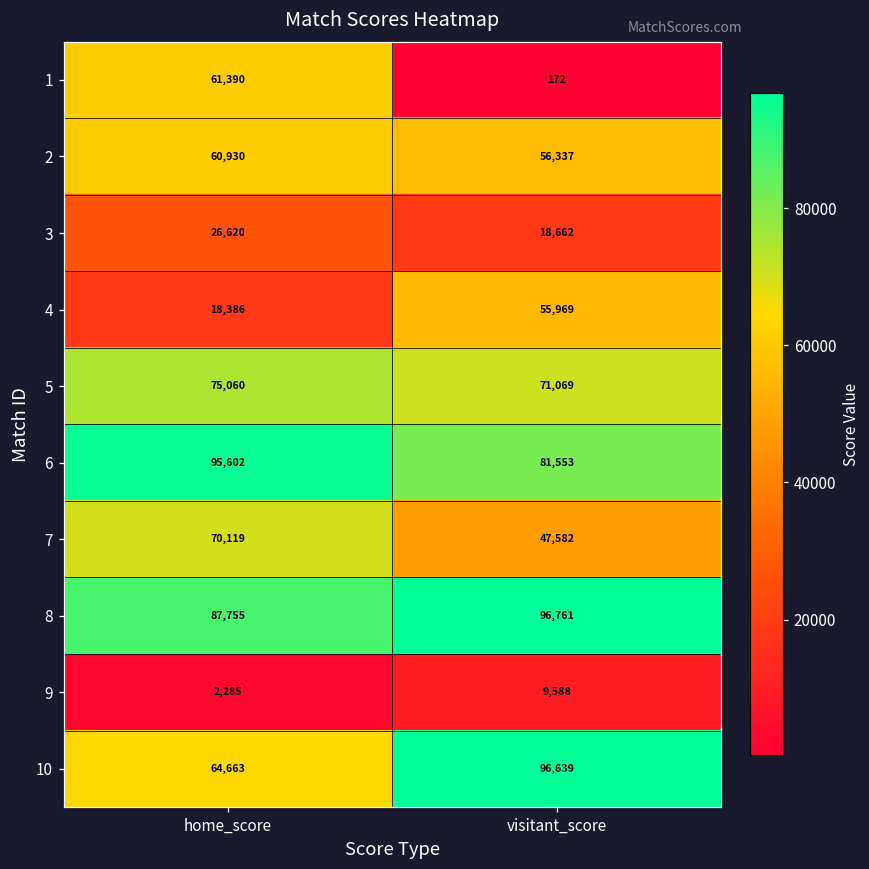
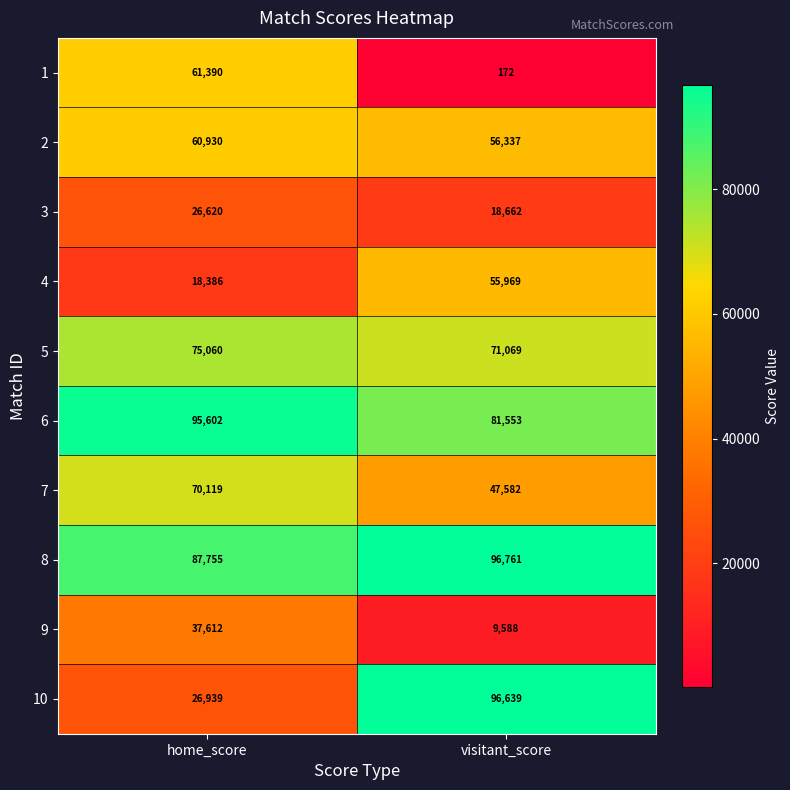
9, home_score: 2,285 -> 37,612
10, home_score: 64,663 -> 26,939
